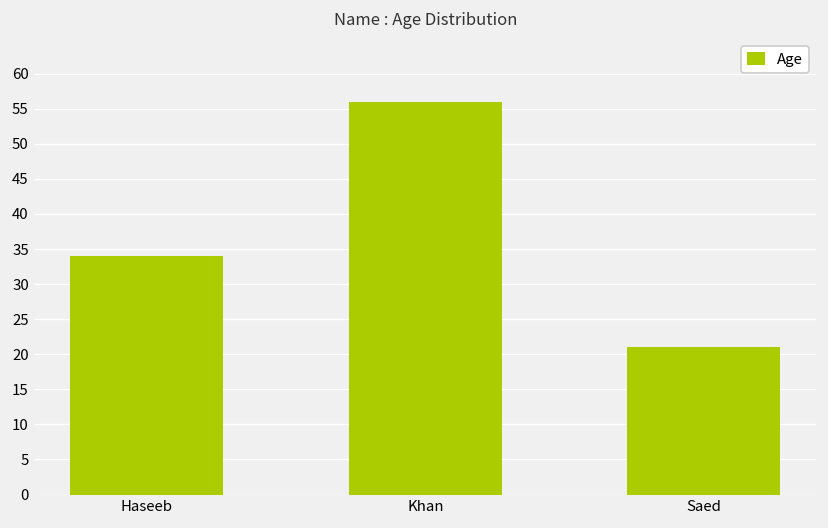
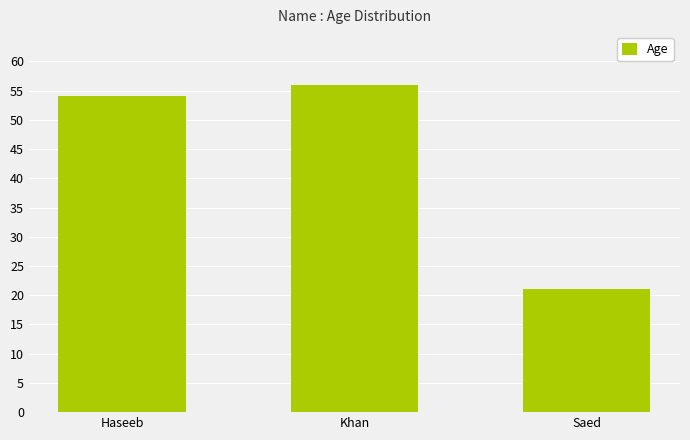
Haseeb: 34 -> 54
